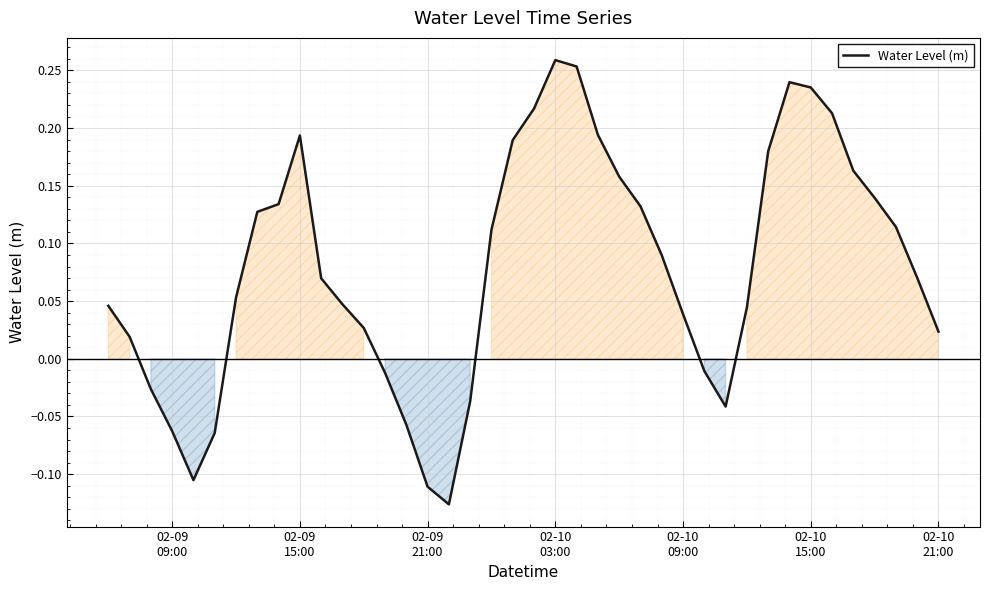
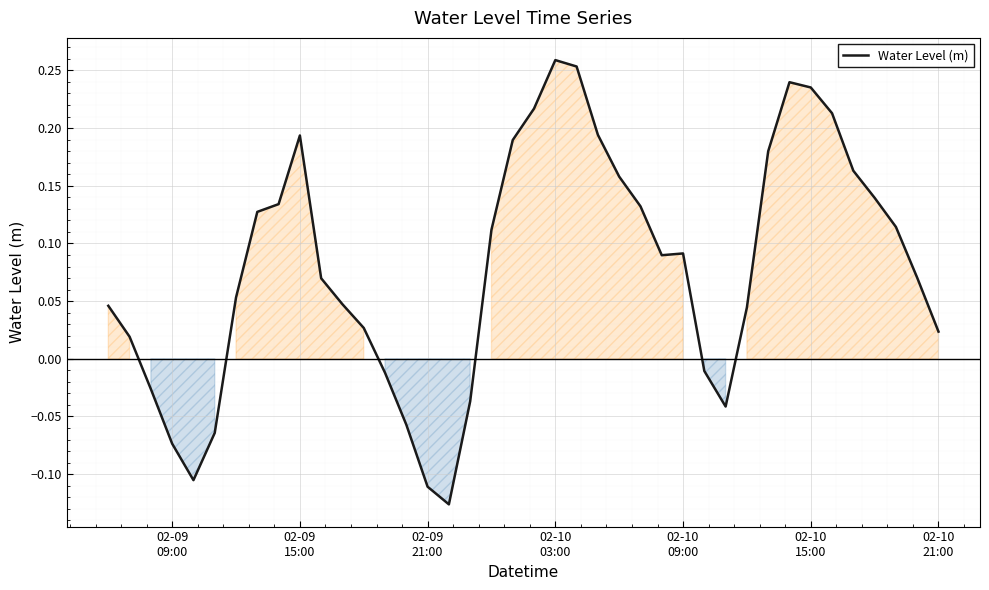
02-09 09:00: -0.063 -> -0.074
02-10 09:00: 0.039 -> 0.091
